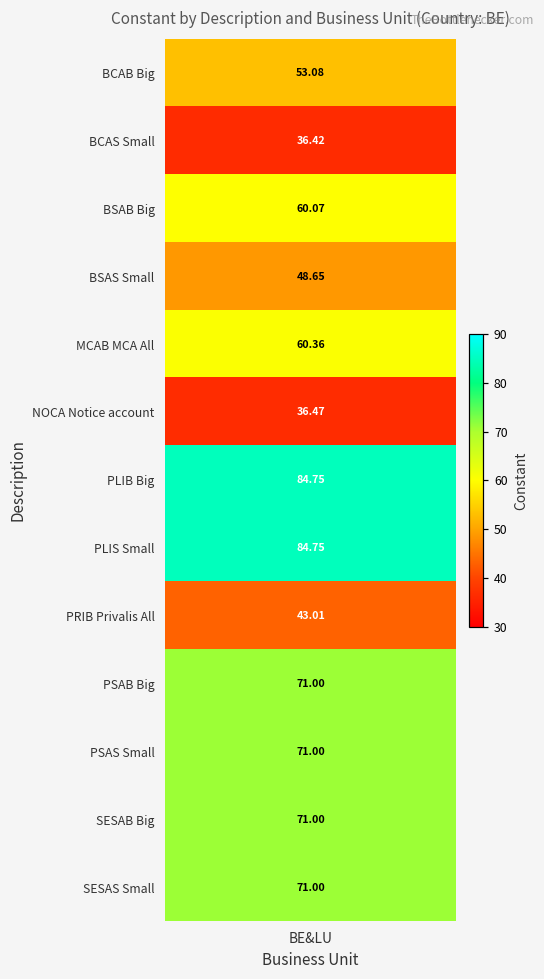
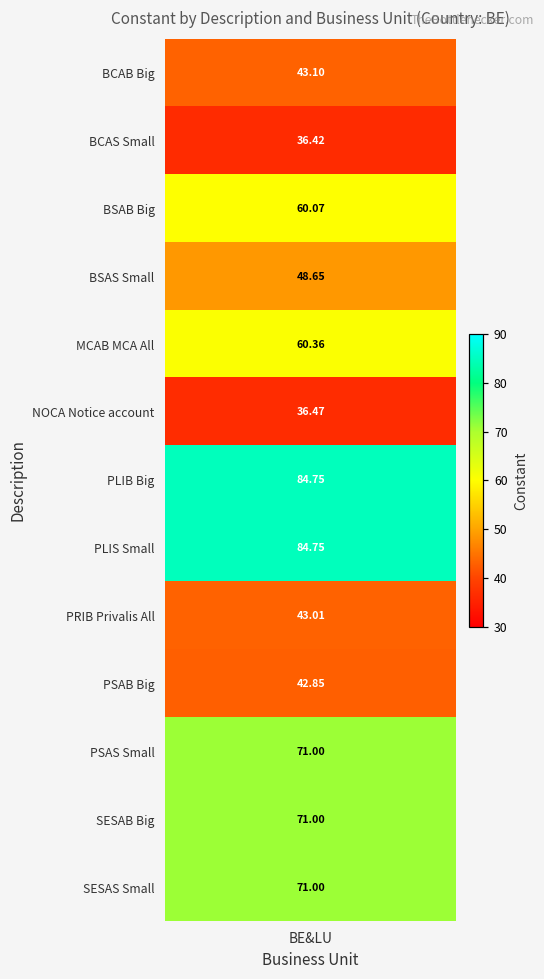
BCAB Big, BE&LU: 53.08 -> 43.10
PSAB Big, BE&LU: 71.00 -> 42.85
